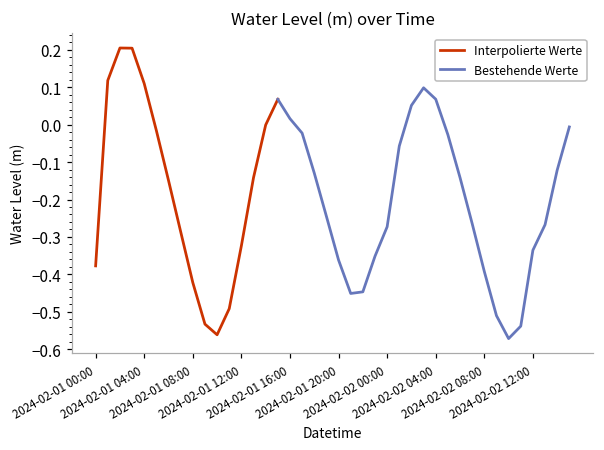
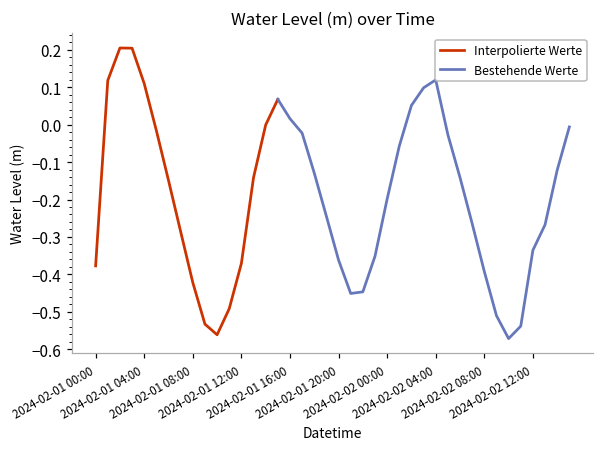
Interpolierte Werte, 2024-02-01 12:00: -0.32 -> -0.37
Bestehende Werte, 2024-02-02 00:00: -0.27 -> -0.20
Bestehende Werte, 2024-02-02 04:00: 0.07 -> 0.12
